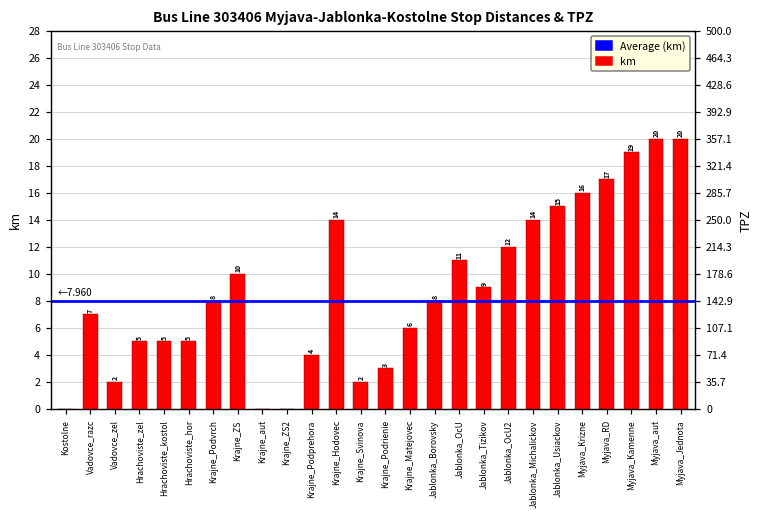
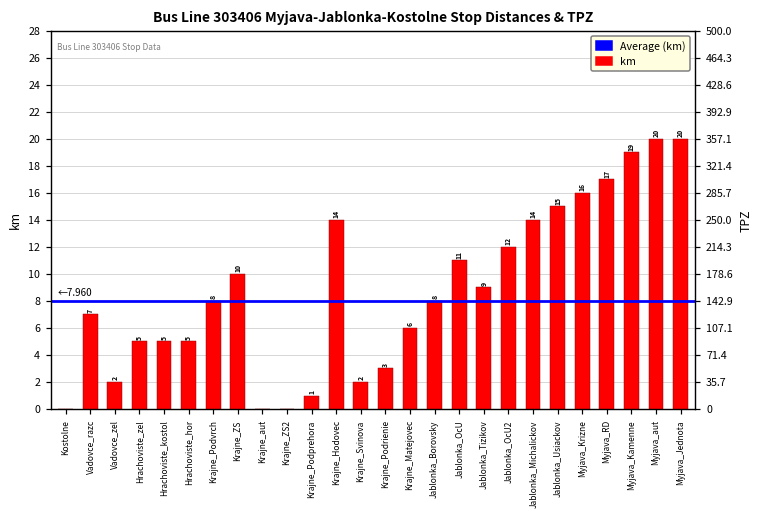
Krajne_Podprehora: 4 -> 1
